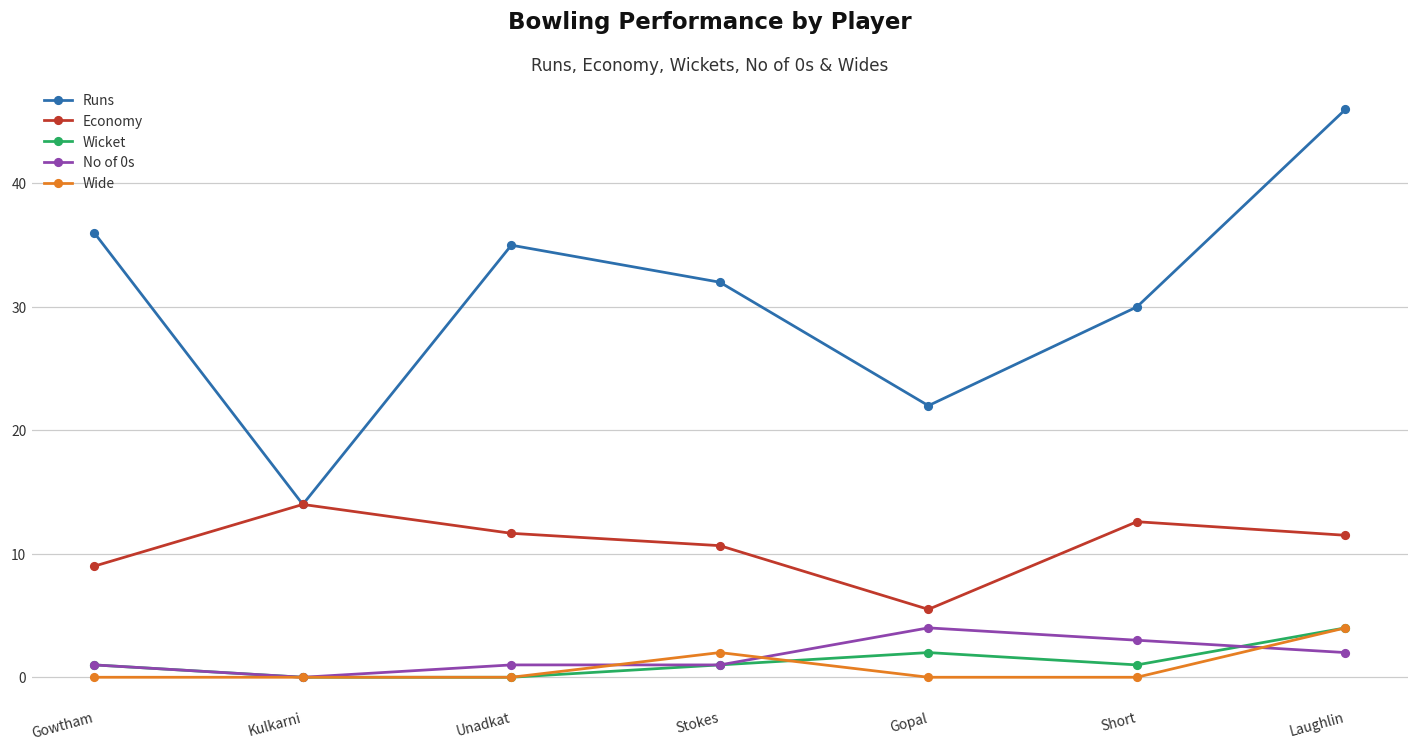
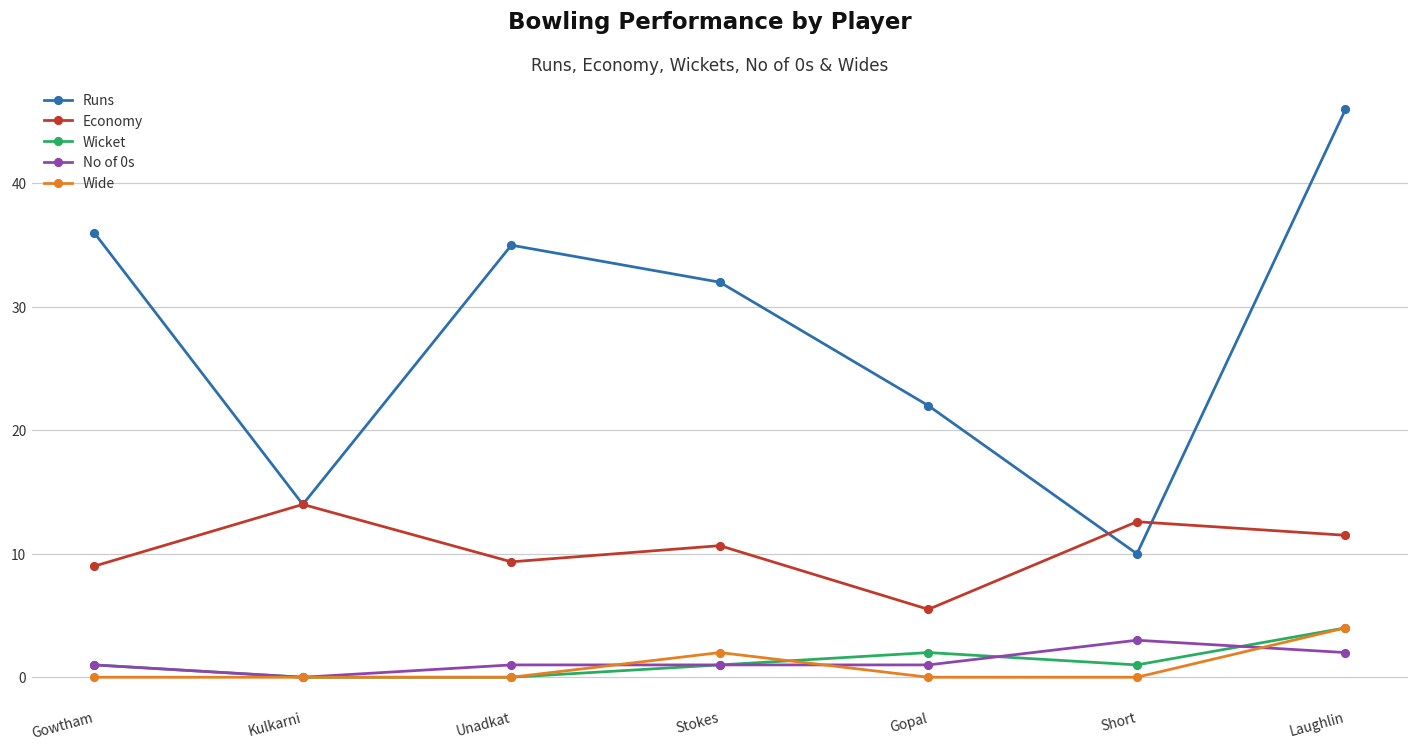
Economy, Unadkat: 11.7 -> 9.4
No of 0s, Gopal: 4 -> 1
Runs, Short: 30 -> 10
